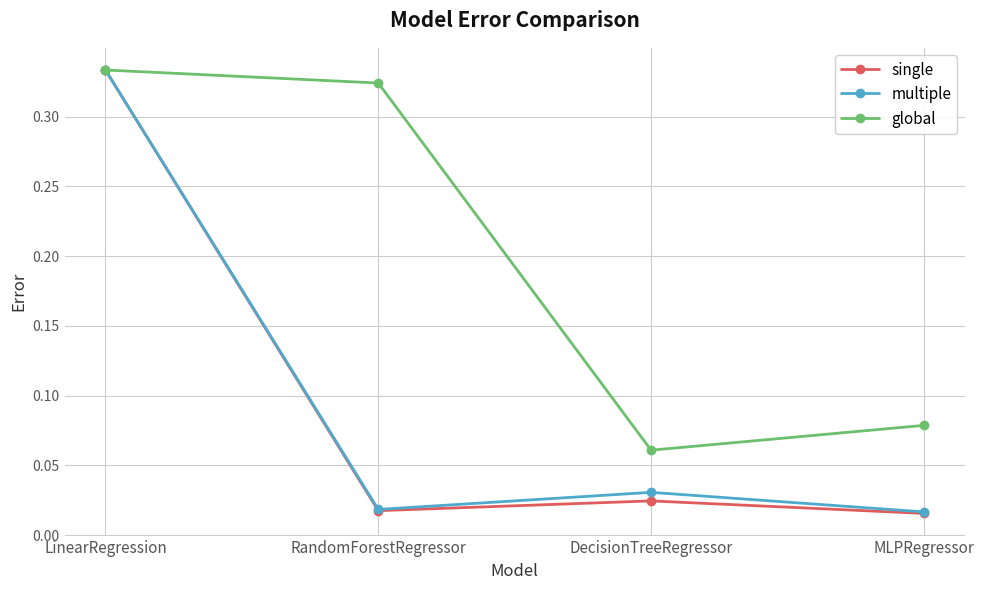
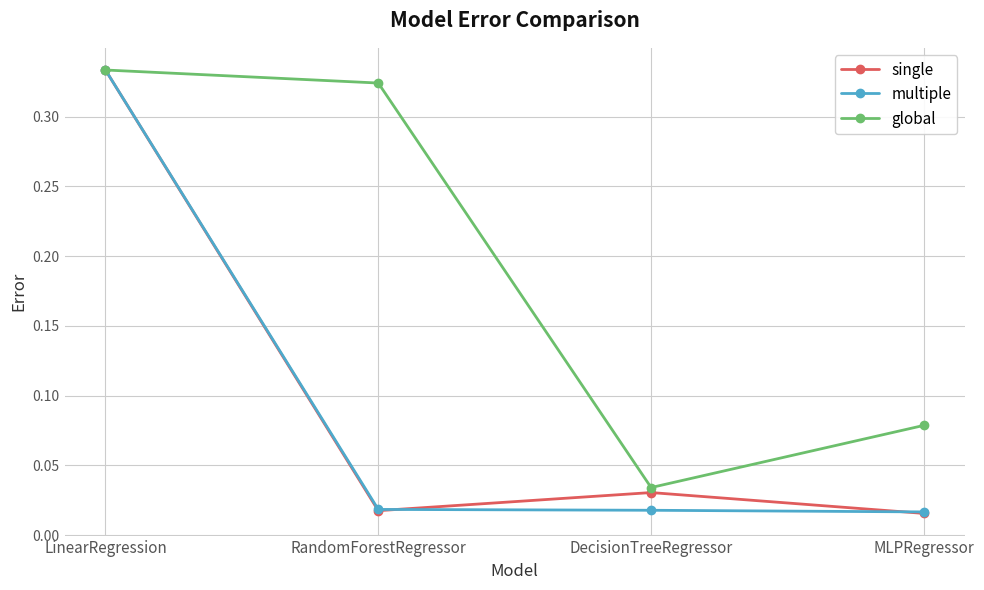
single, DecisionTreeRegressor: 0.025 -> 0.031
multiple, DecisionTreeRegressor: 0.031 -> 0.018
global, DecisionTreeRegressor: 0.061 -> 0.034
